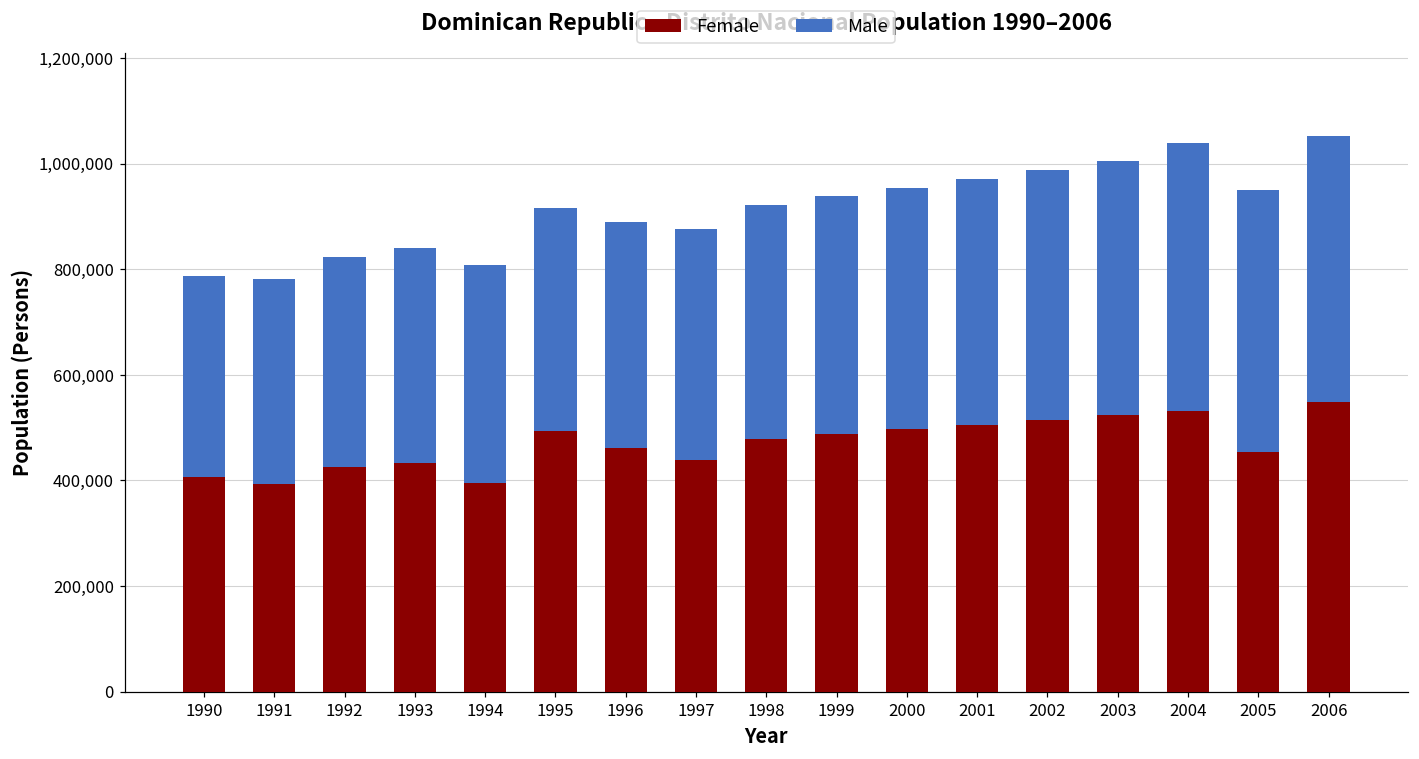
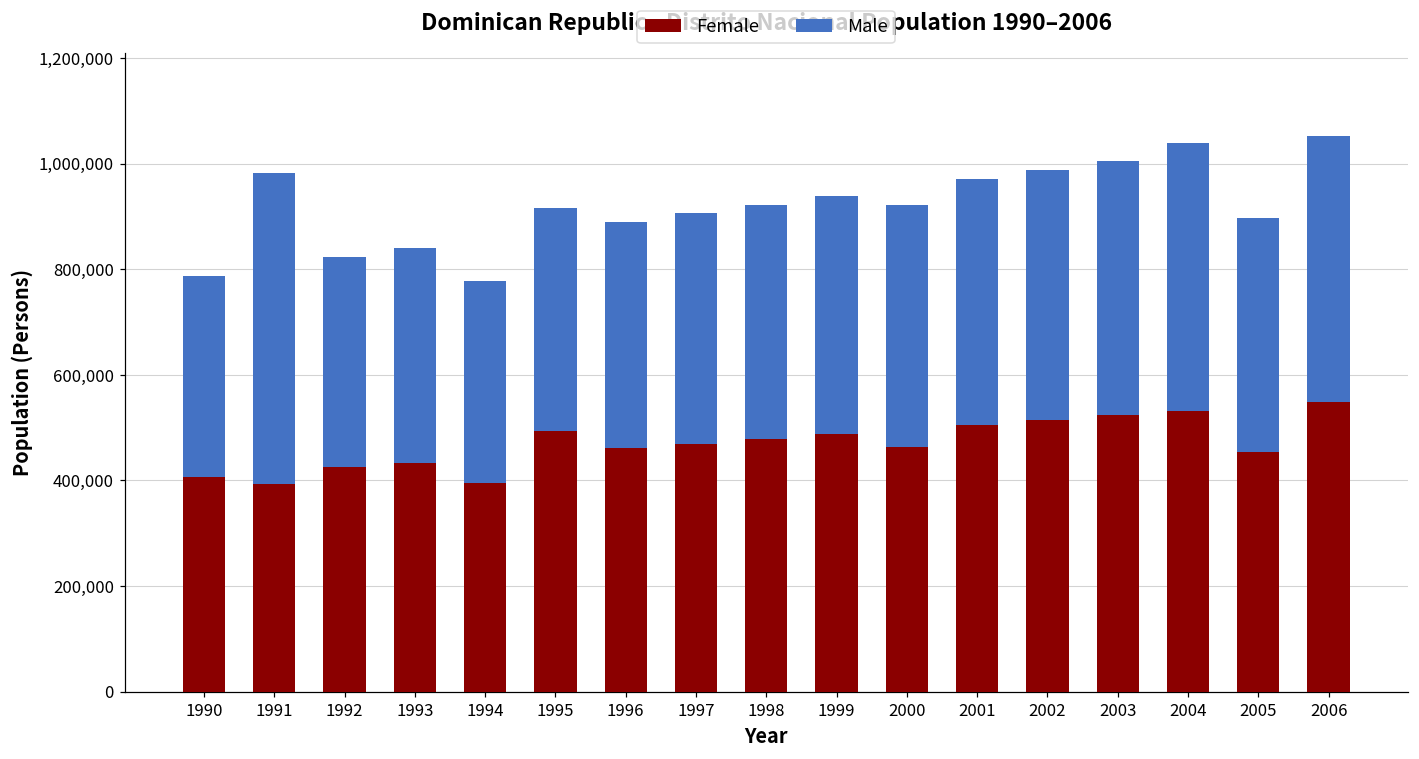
Male, 1991: 390,000 -> 590,000
Male, 1994: 410,000 -> 380,000
Female, 1997: 440,000 -> 470,000
Female, 2000: 500,000 -> 460,000
Male, 2005: 500,000 -> 440,000
